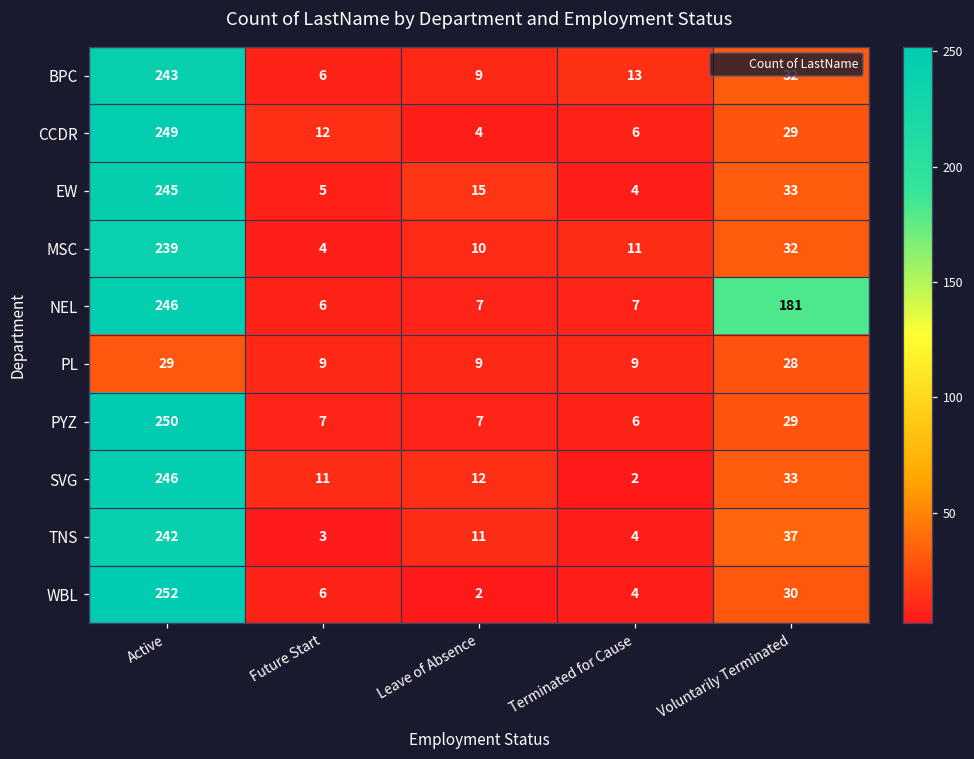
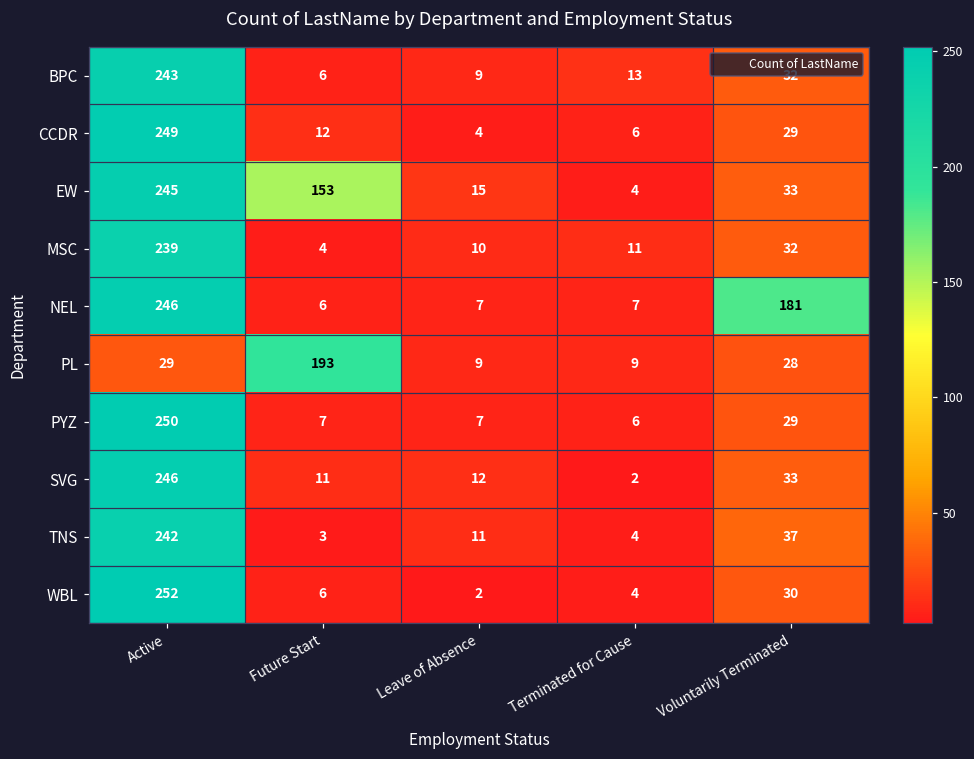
EW, Future Start: 5 -> 153
PL, Future Start: 9 -> 193
